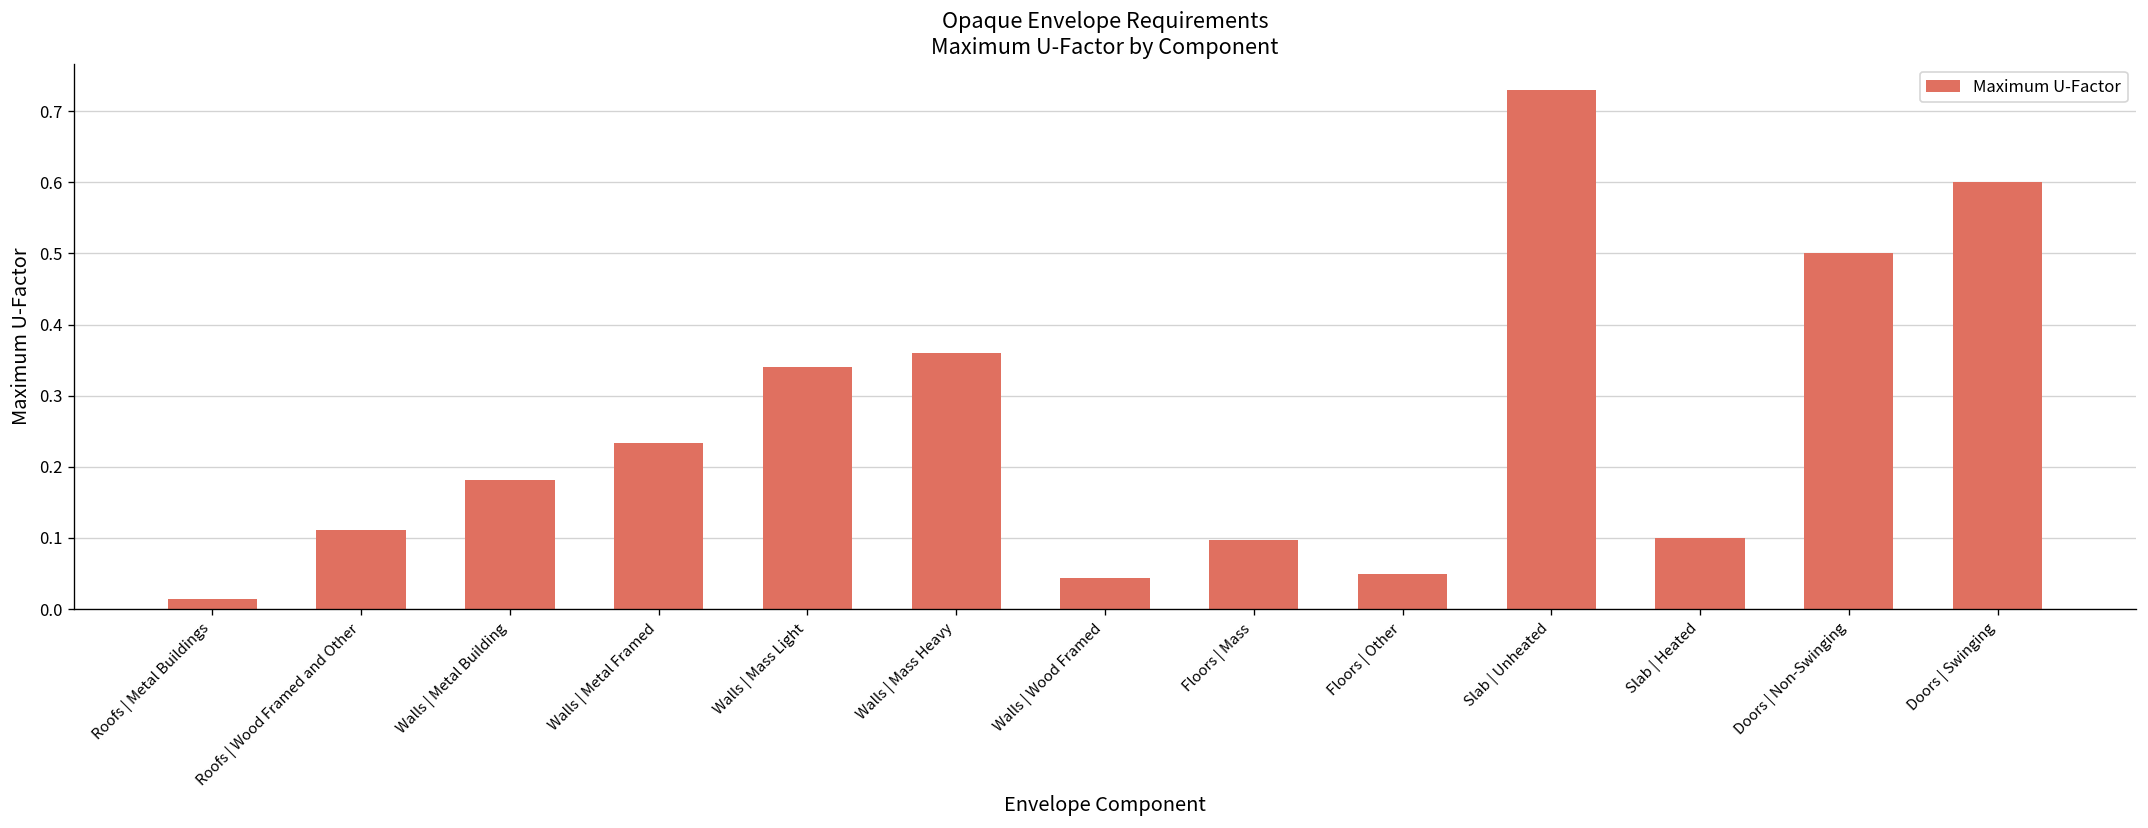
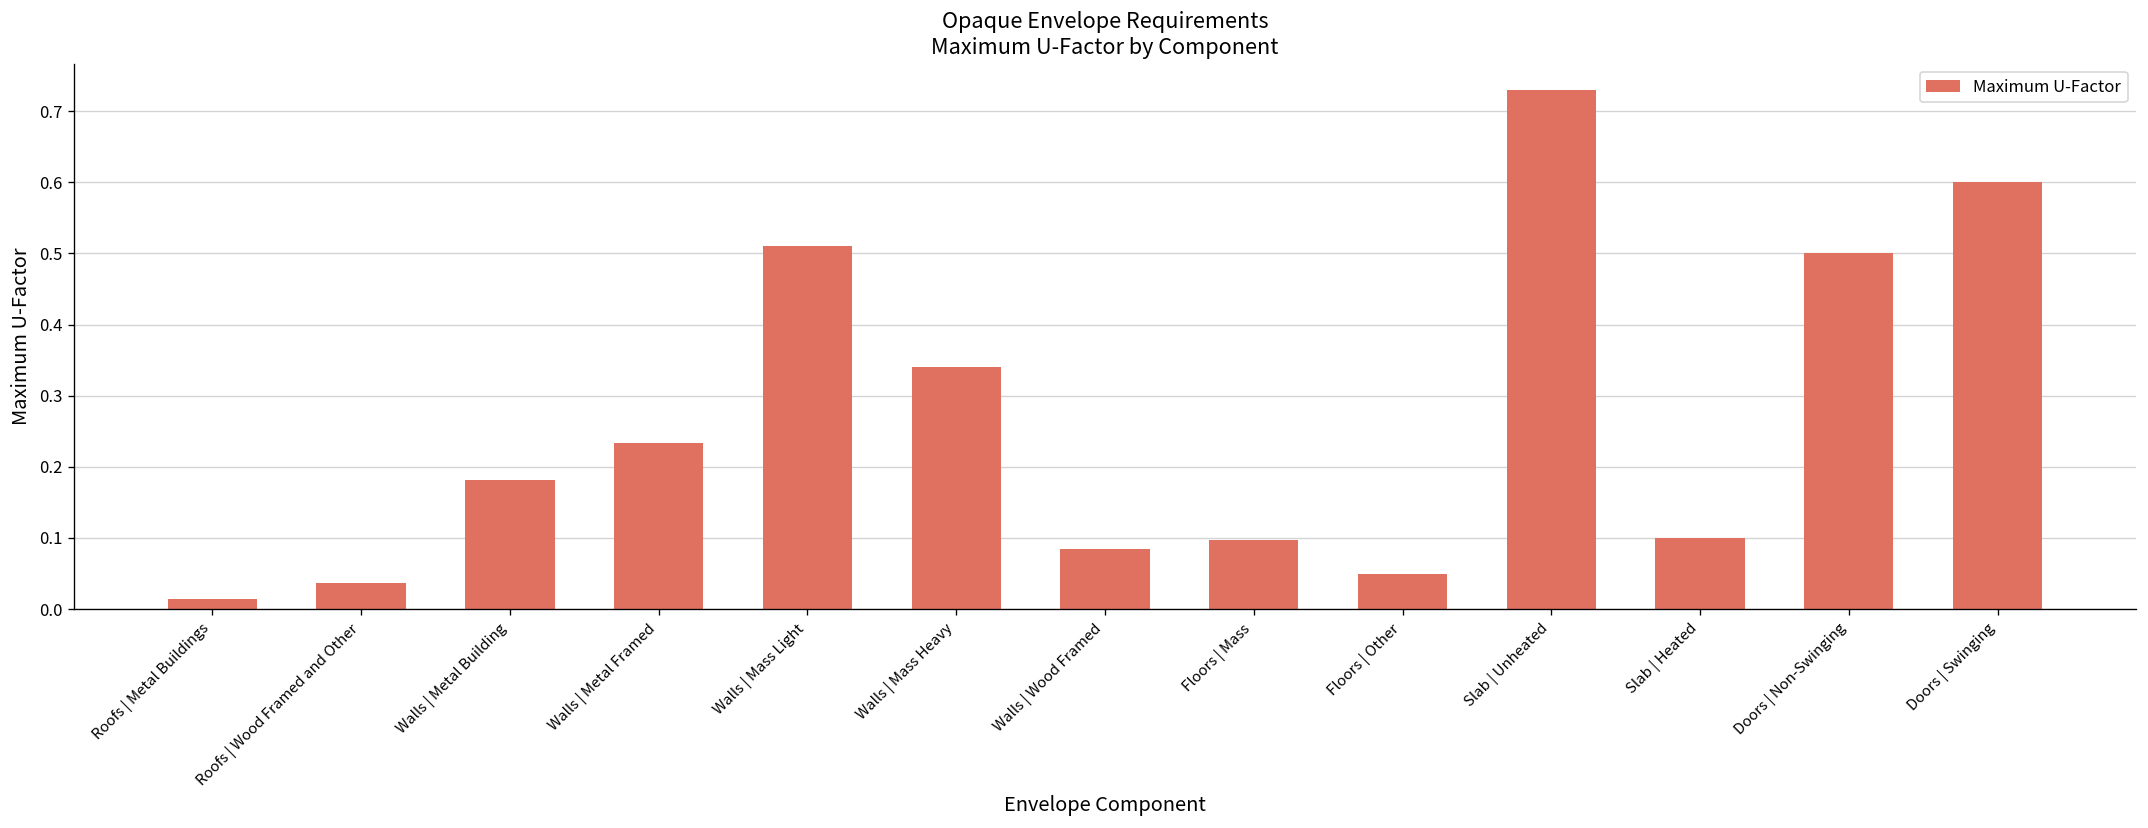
Roofs | Wood Framed and Other: 0.11 -> 0.04
Walls | Mass Light: 0.34 -> 0.51
Walls | Mass Heavy: 0.36 -> 0.34
Walls | Wood Framed: 0.04 -> 0.08
